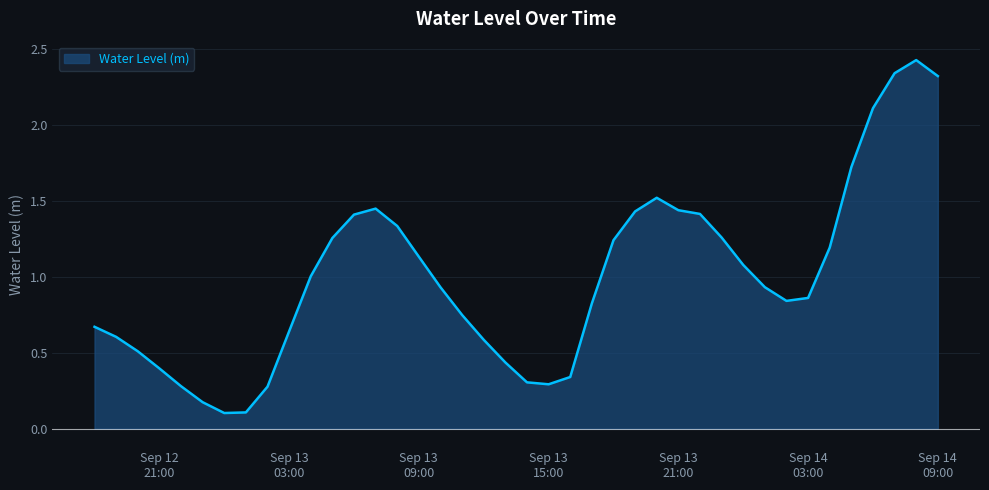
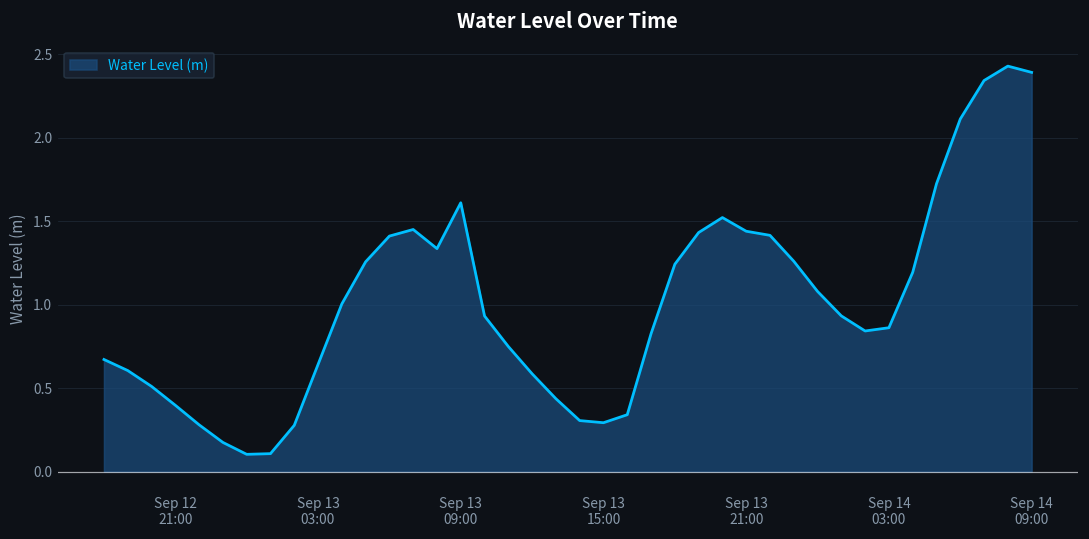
Sep 13 09:00: 1.13 -> 1.61
Sep 14 09:00: 2.32 -> 2.39
